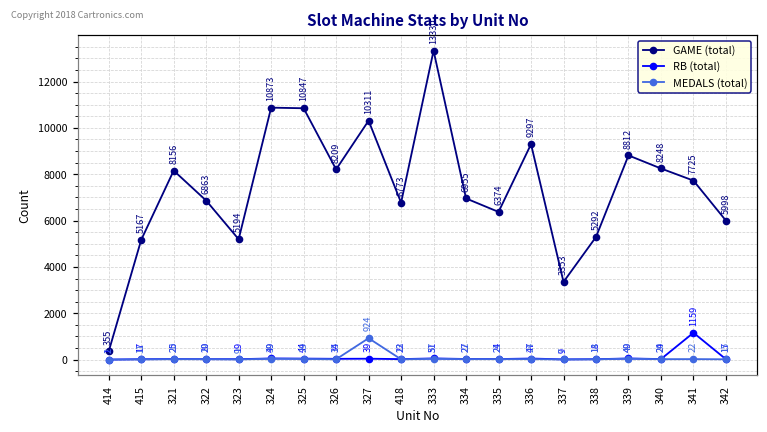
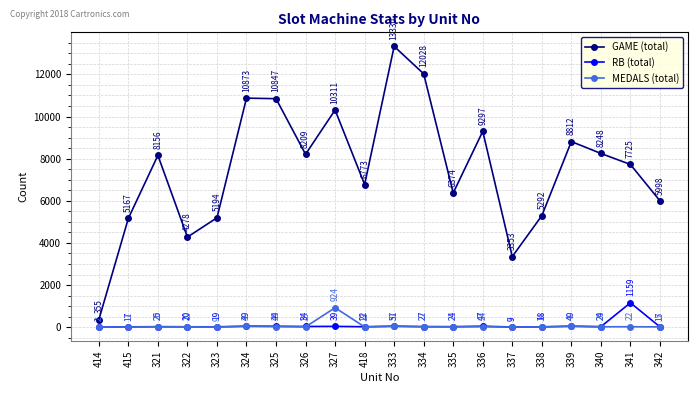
GAME (total), 322: 6863 -> 4278
GAME (total), 334: 6955 -> 12028
